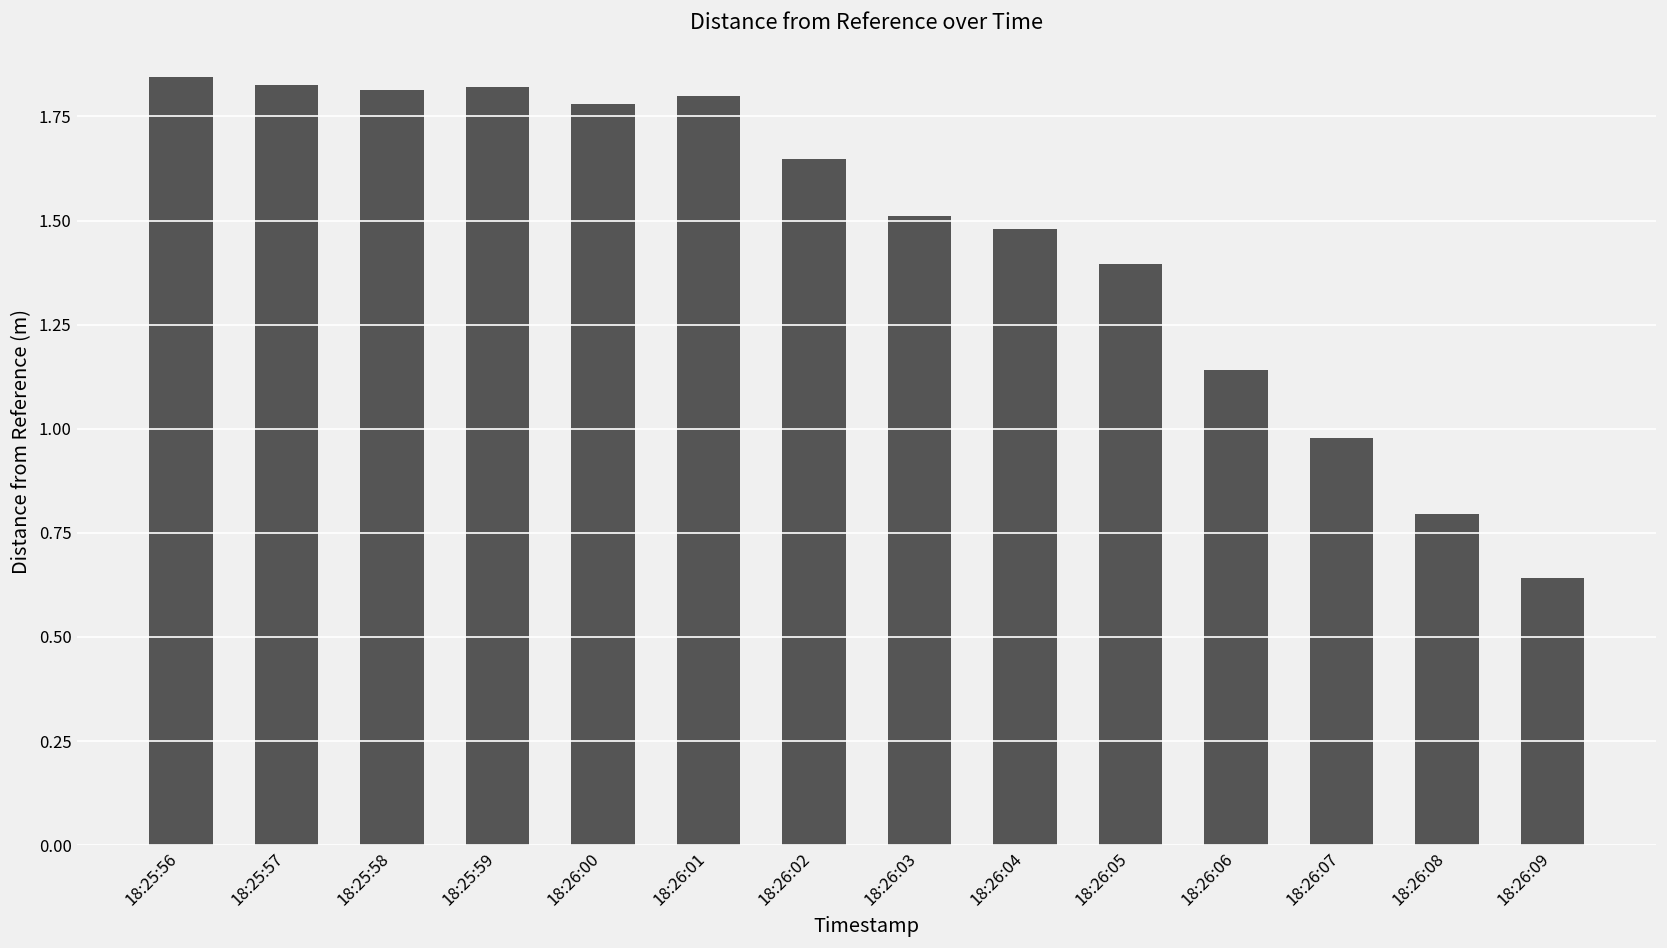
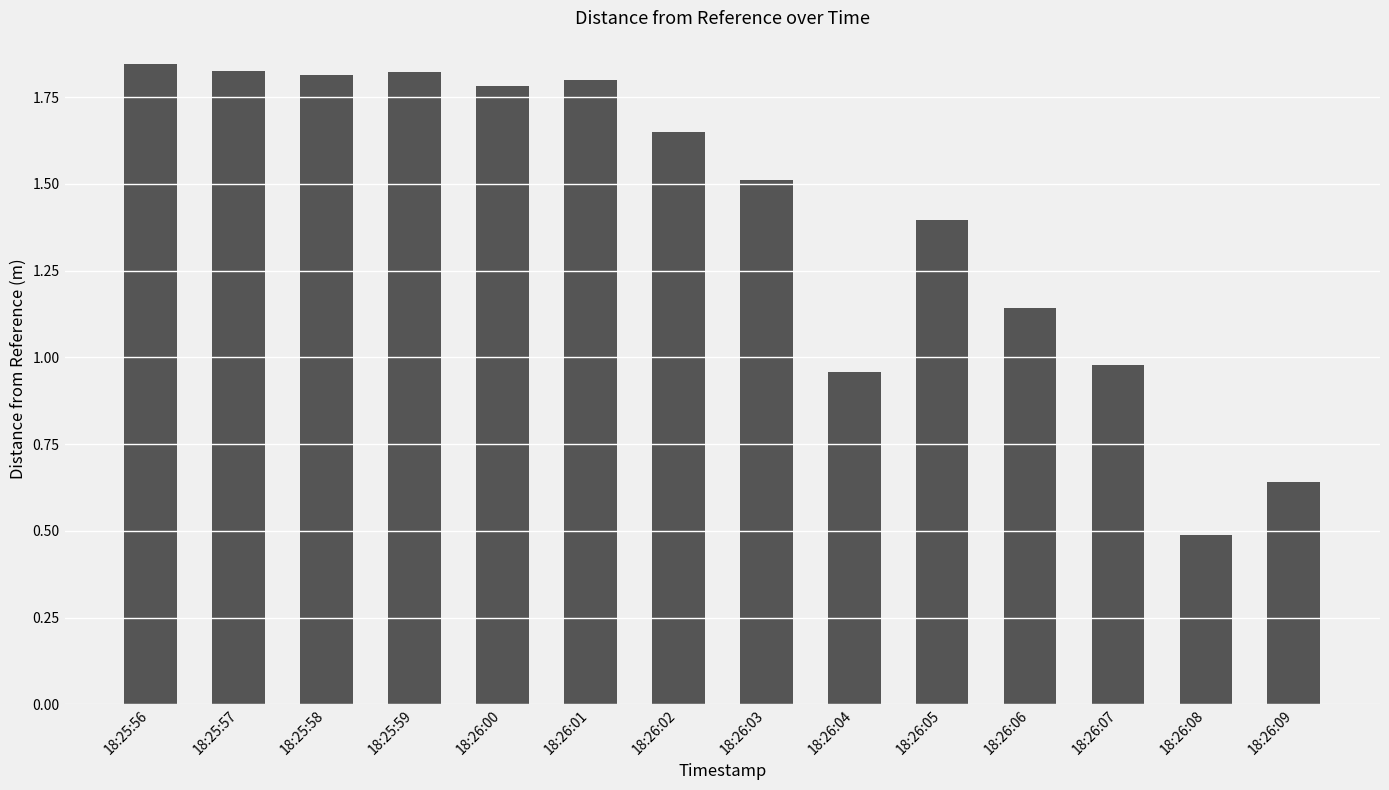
18:26:04: 1.48 -> 0.96
18:26:08: 0.79 -> 0.49
